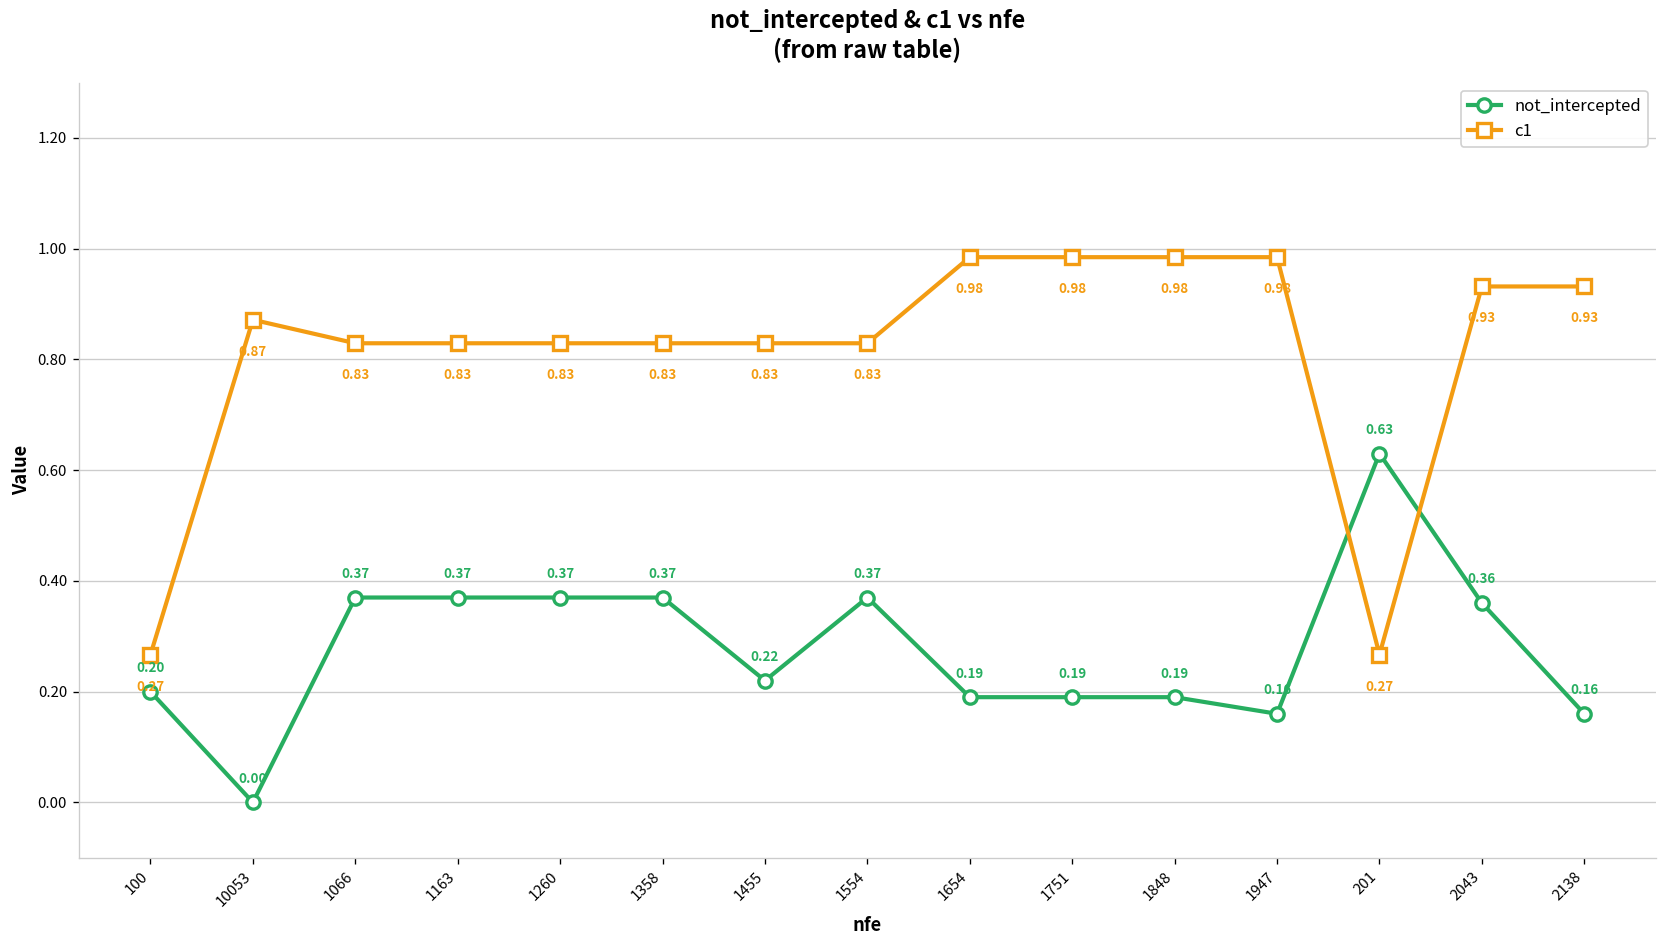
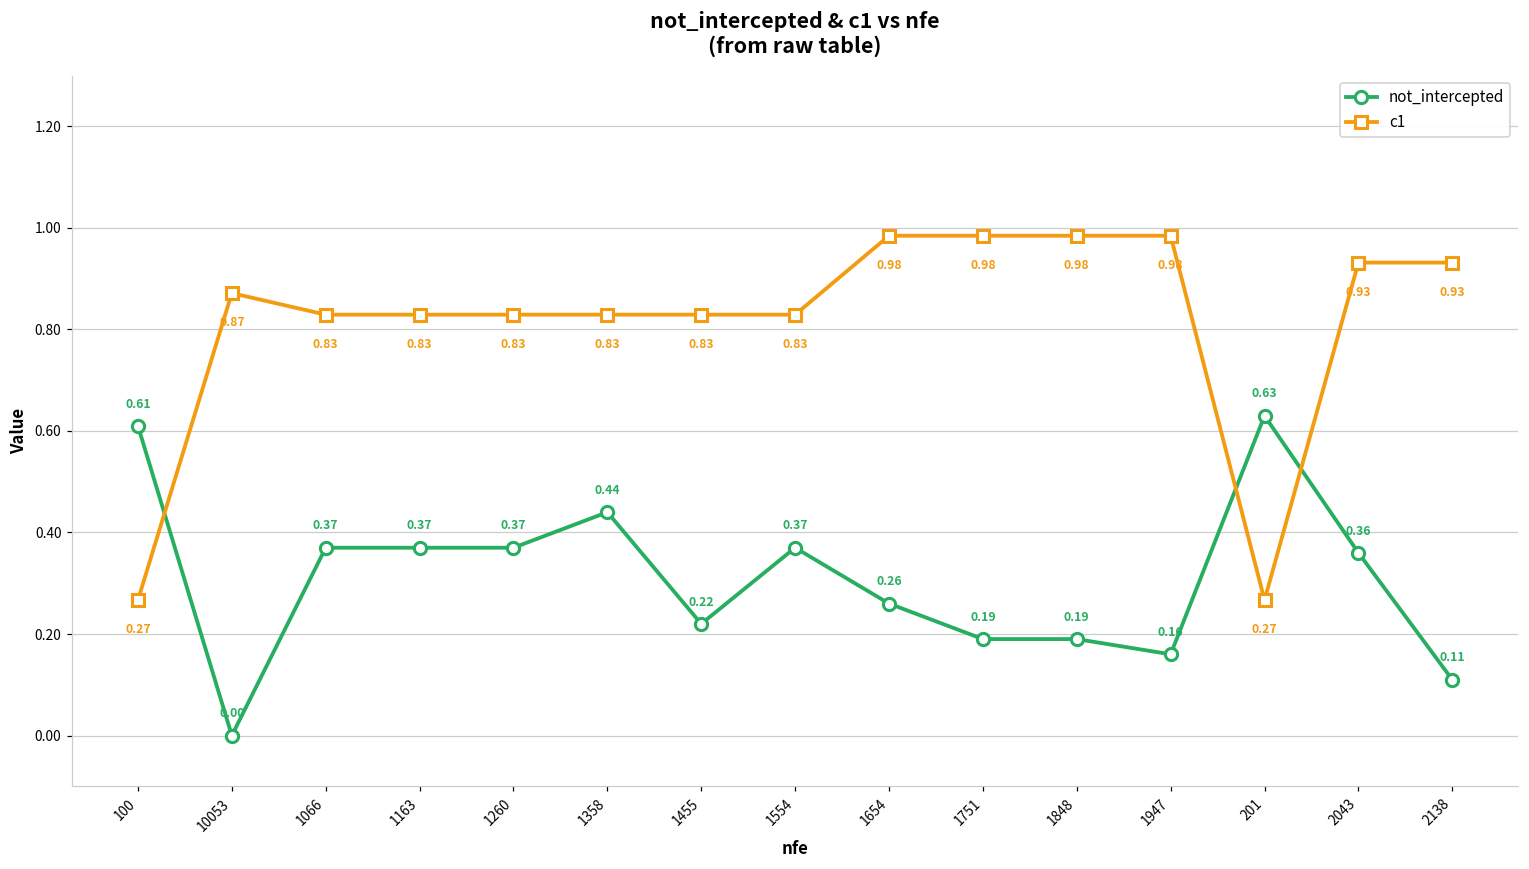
not_intercepted, 100: 0.20 -> 0.61
not_intercepted, 1358: 0.37 -> 0.44
not_intercepted, 1654: 0.19 -> 0.26
not_intercepted, 2138: 0.16 -> 0.11
